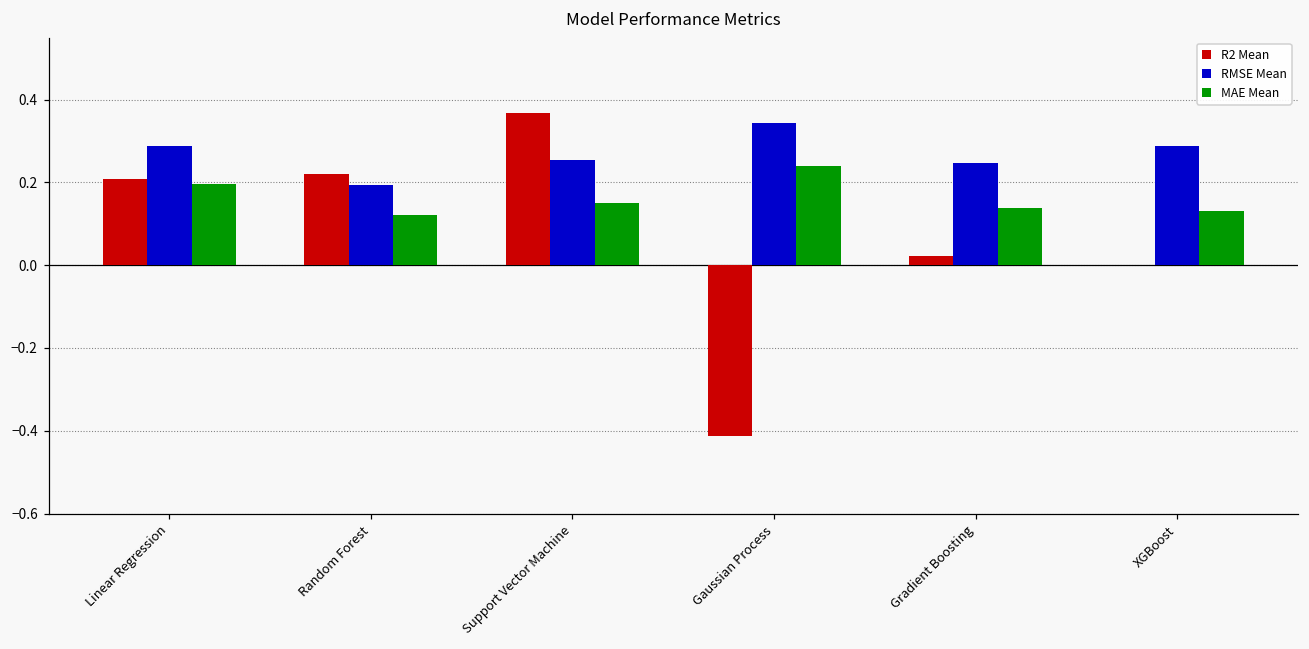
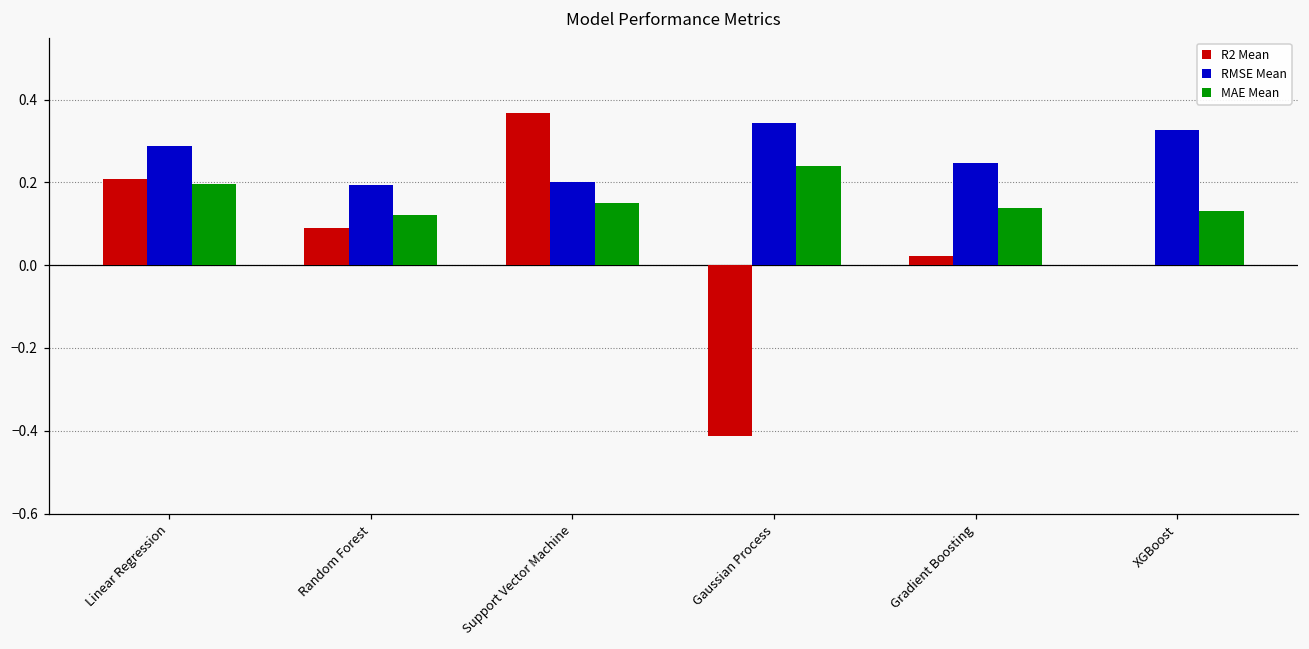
R2 Mean, Random Forest: 0.22 -> 0.09
RMSE Mean, Support Vector Machine: 0.25 -> 0.20
RMSE Mean, XGBoost: 0.29 -> 0.33
